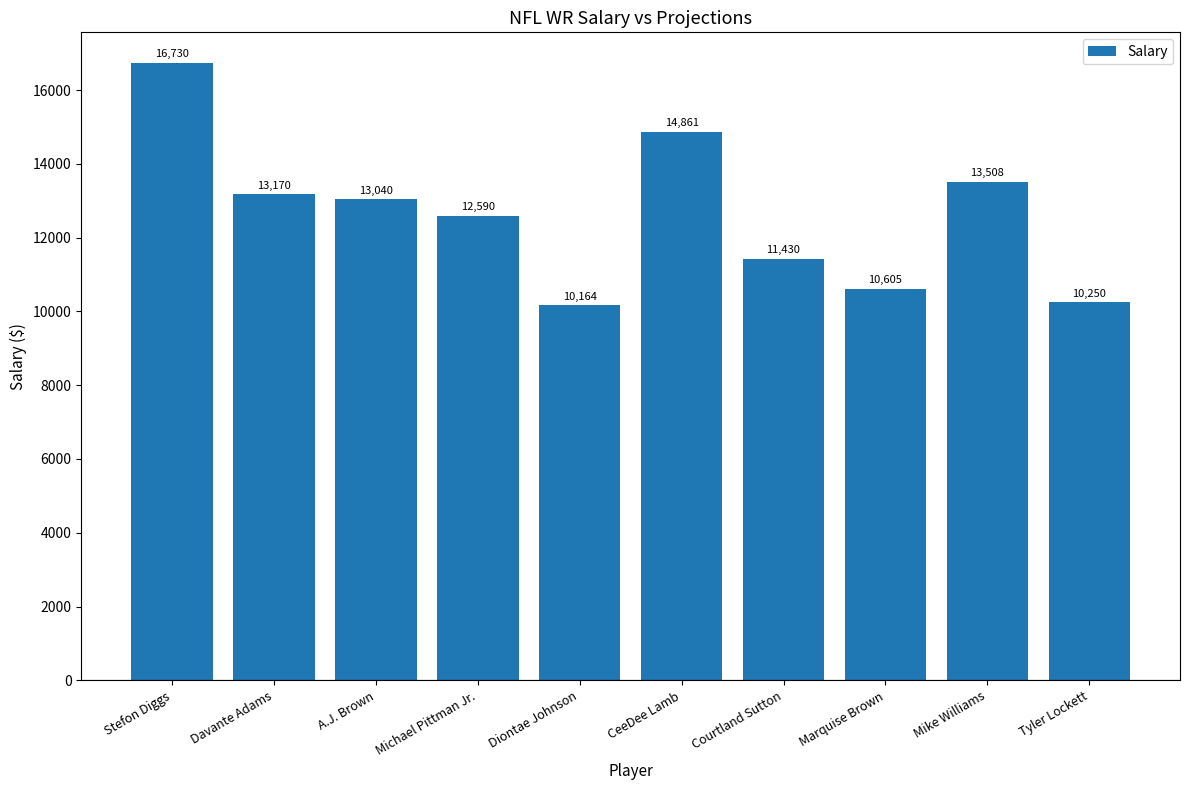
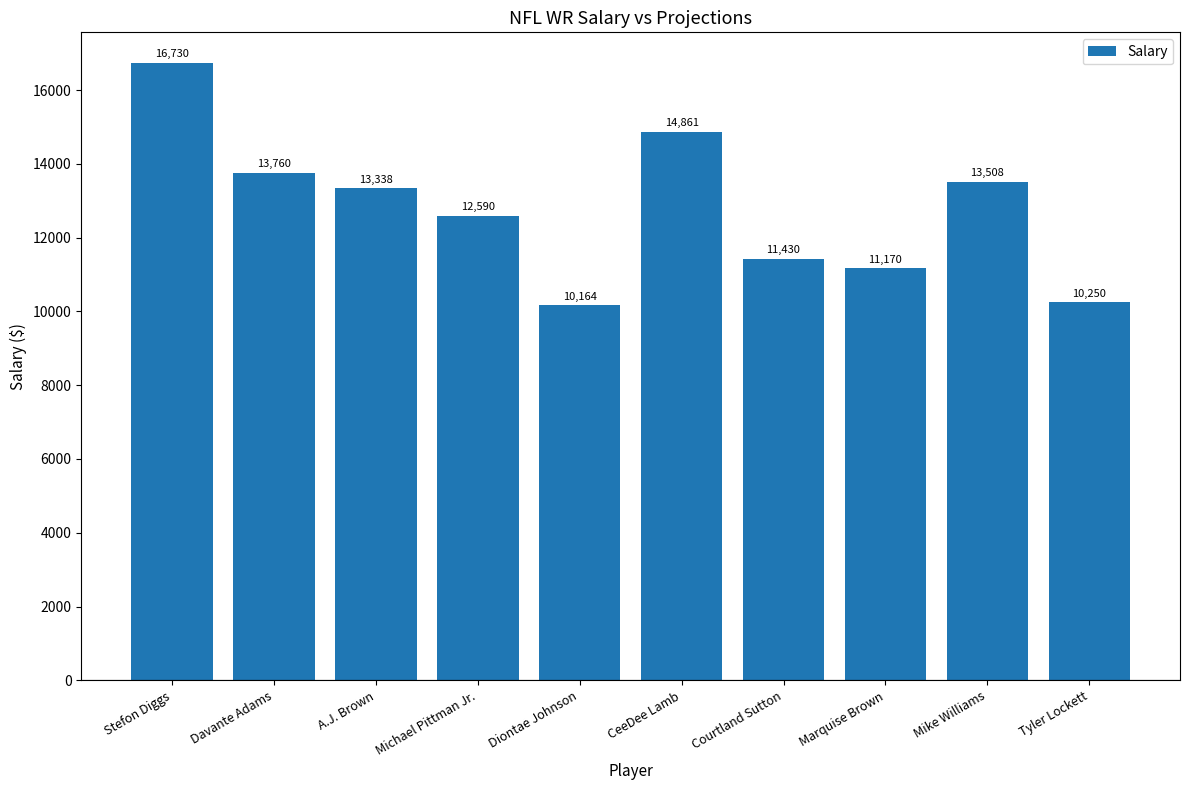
Davante Adams: 13,170 -> 13,760
A.J. Brown: 13,040 -> 13,338
Marquise Brown: 10,605 -> 11,170
